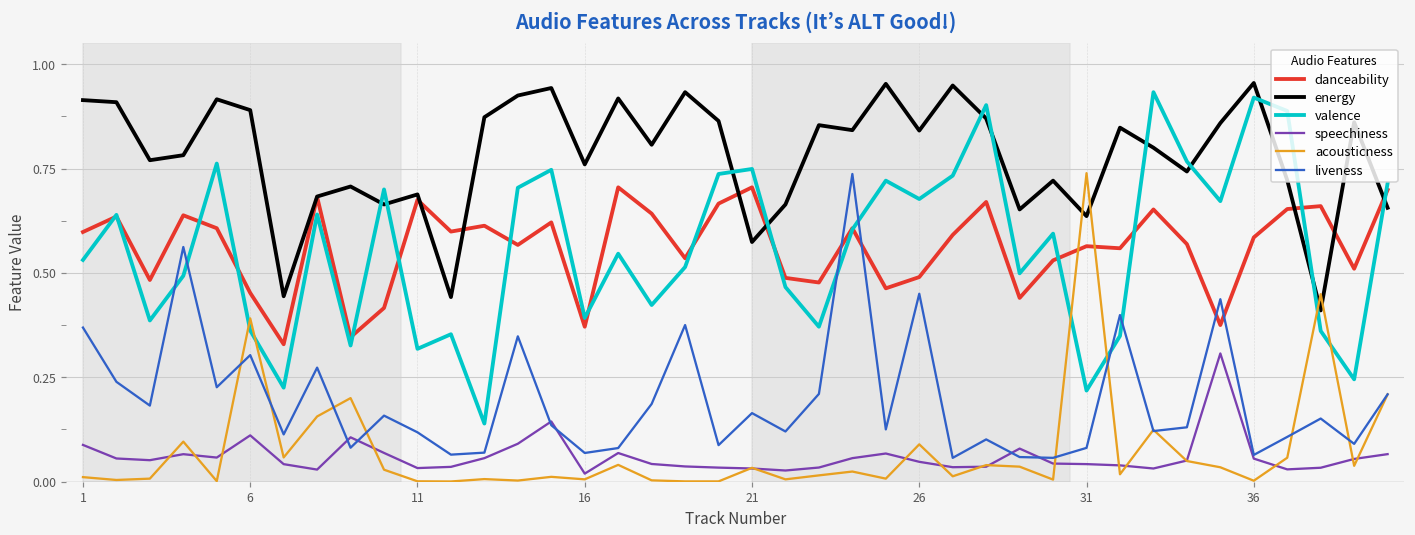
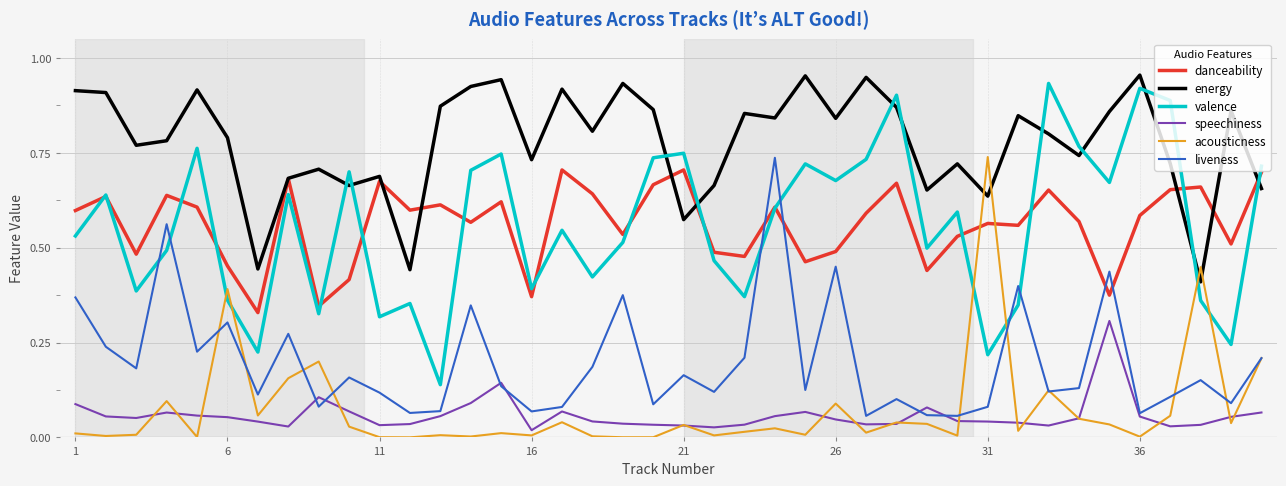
energy, 6: 0.89 -> 0.79
speechiness, 6: 0.11 -> 0.05
energy, 16: 0.76 -> 0.73
